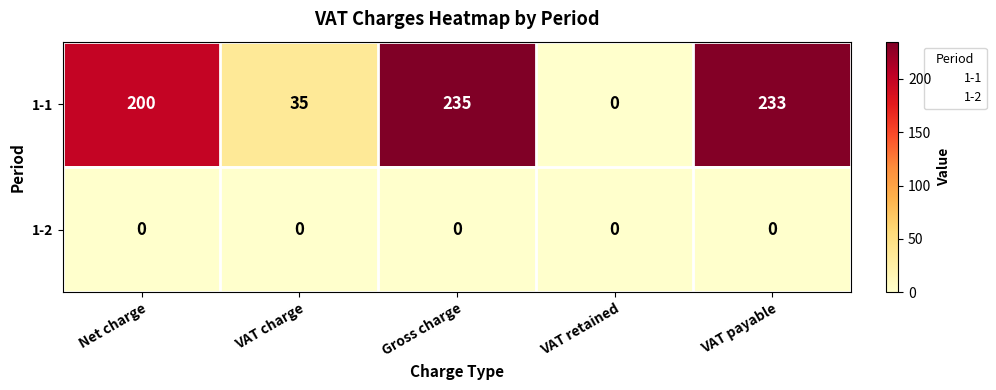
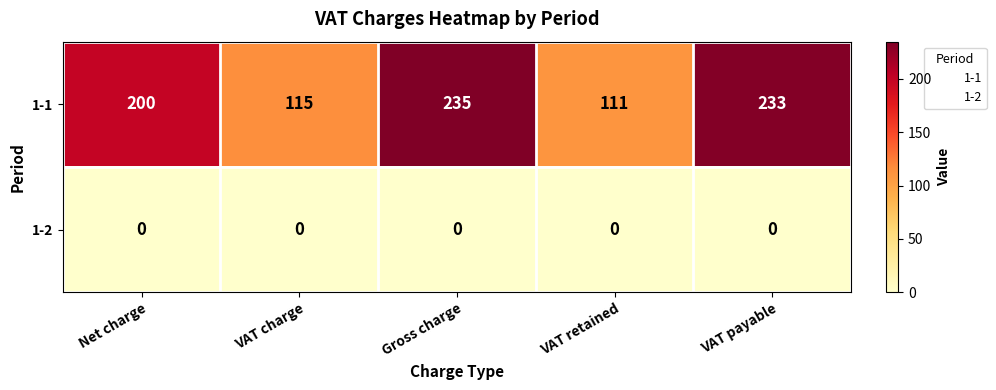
1-1, VAT charge: 35 -> 115
1-1, VAT retained: 0 -> 111
